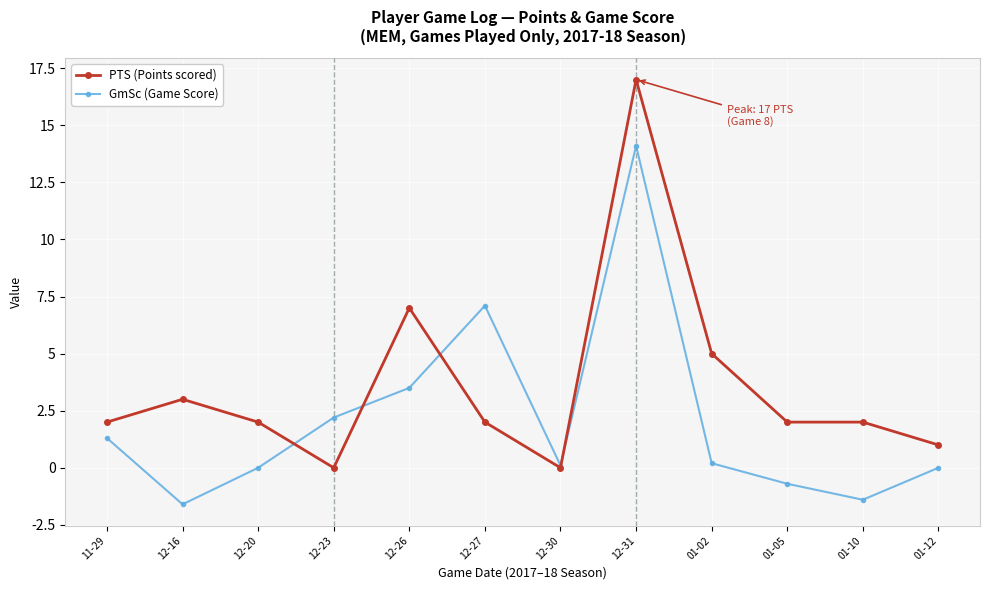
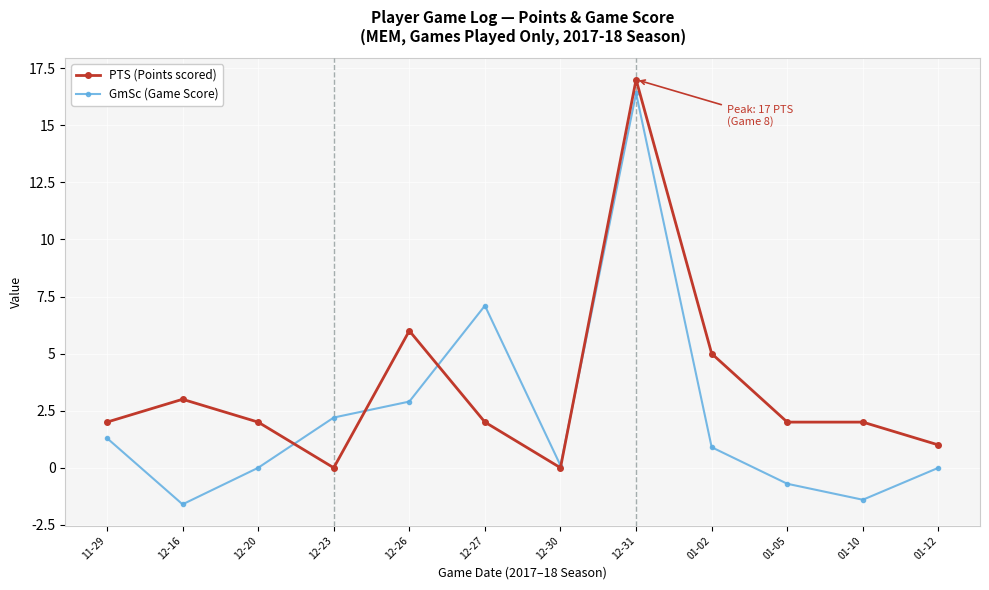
PTS (Points scored), 12-26: 7 -> 6
GmSc (Game Score), 12-26: 3.5 -> 2.9
GmSc (Game Score), 12-31: 14.1 -> 16.4
GmSc (Game Score), 01-02: 0.2 -> 0.9
